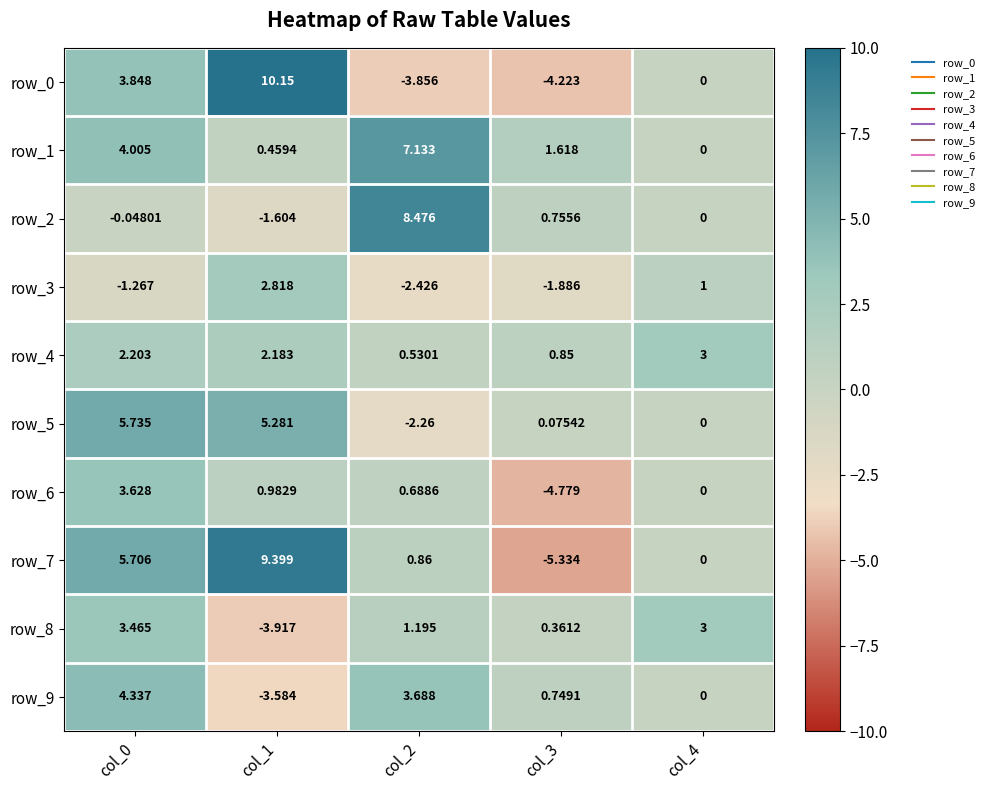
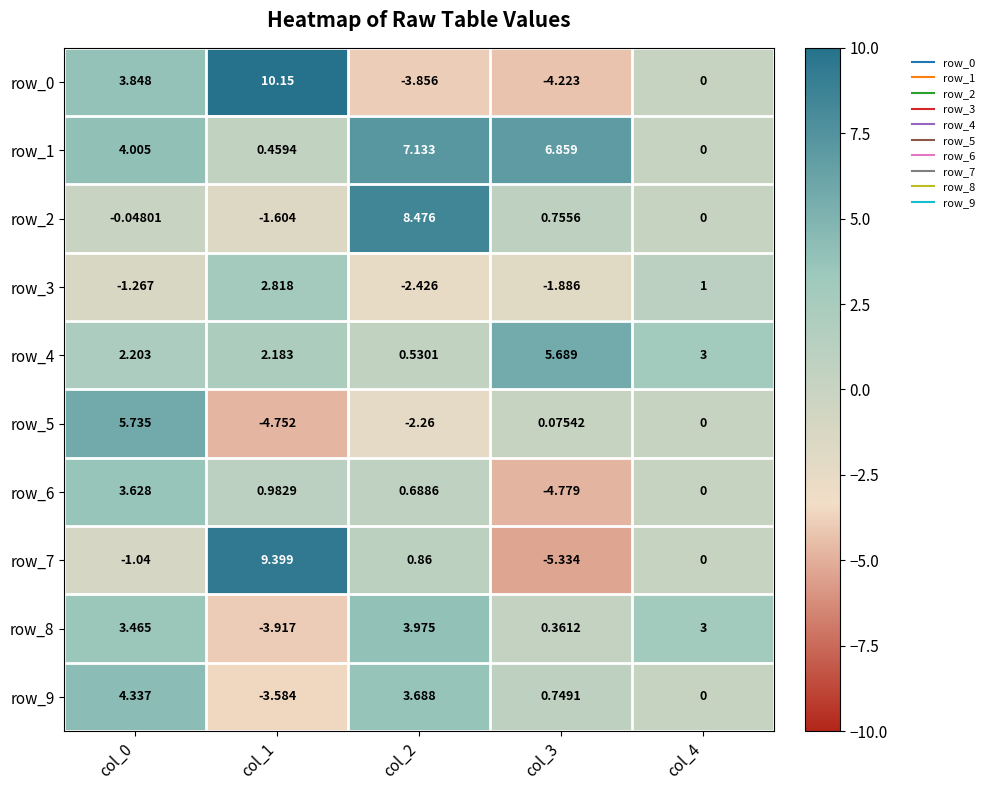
row_1, col_3: 1.618 -> 6.859
row_4, col_3: 0.85 -> 5.689
row_5, col_1: 5.281 -> -4.752
row_7, col_0: 5.706 -> -1.04
row_8, col_2: 1.195 -> 3.975
